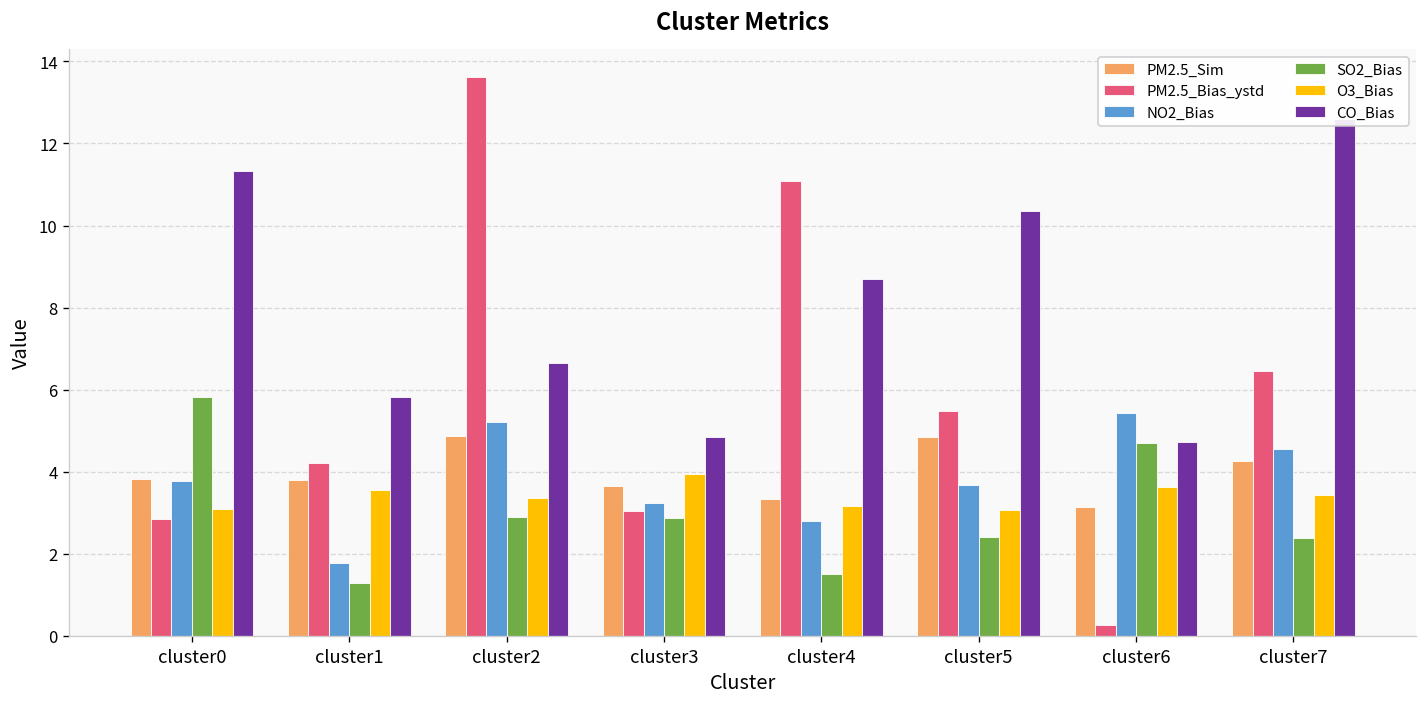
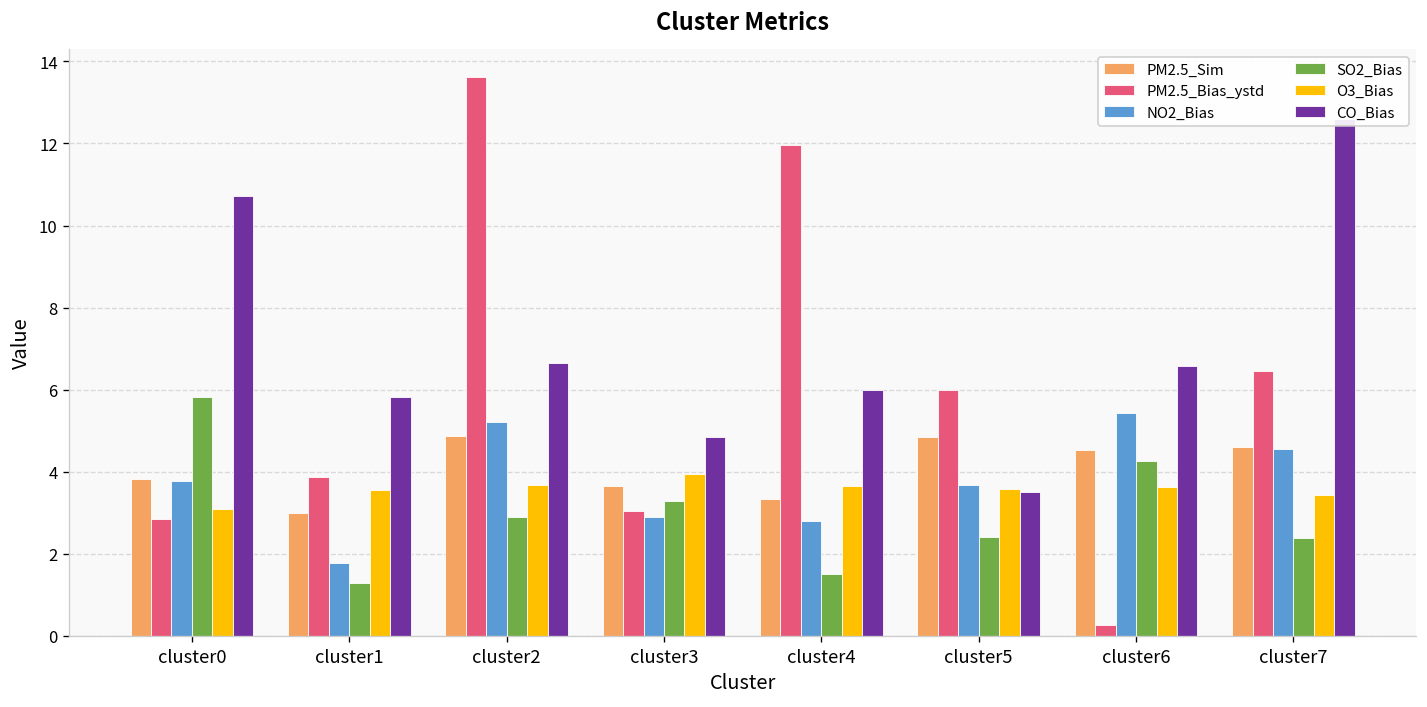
CO_Bias, cluster0: 11.3 -> 10.7
PM2.5_Sim, cluster1: 3.8 -> 3.0
PM2.5_Bias_ystd, cluster1: 4.2 -> 3.9
O3_Bias, cluster2: 3.4 -> 3.7
NO2_Bias, cluster3: 3.2 -> 2.9
SO2_Bias, cluster3: 2.9 -> 3.3
PM2.5_Bias_ystd, cluster4: 11.1 -> 12.0
O3_Bias, cluster4: 3.2 -> 3.7
CO_Bias, cluster4: 8.7 -> 6.0
PM2.5_Bias_ystd, cluster5: 5.5 -> 6.0
O3_Bias, cluster5: 3.1 -> 3.6
CO_Bias, cluster5: 10.3 -> 3.5
PM2.5_Sim, cluster6: 3.1 -> 4.5
SO2_Bias, cluster6: 4.7 -> 4.3
CO_Bias, cluster6: 4.7 -> 6.6
PM2.5_Sim, cluster7: 4.3 -> 4.6
